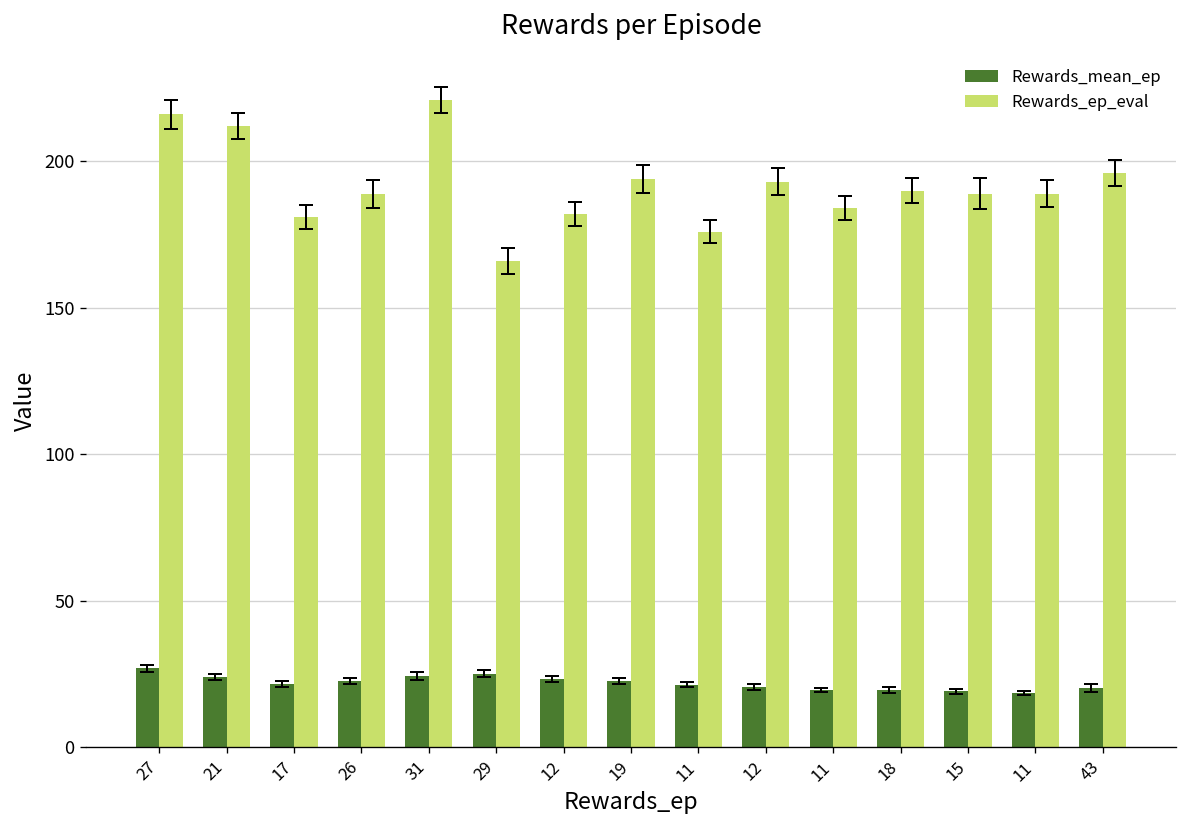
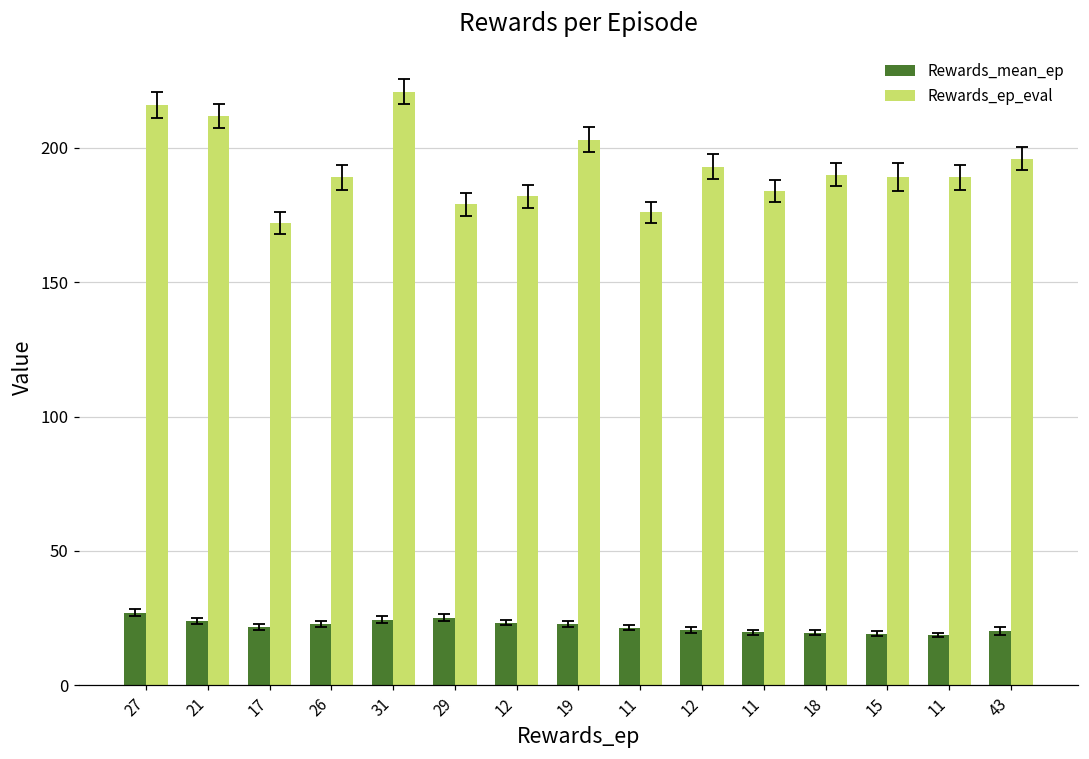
Rewards_ep_eval, 17: 181 -> 172
Rewards_ep_eval, 29: 166 -> 179
Rewards_ep_eval, 19: 194 -> 203
